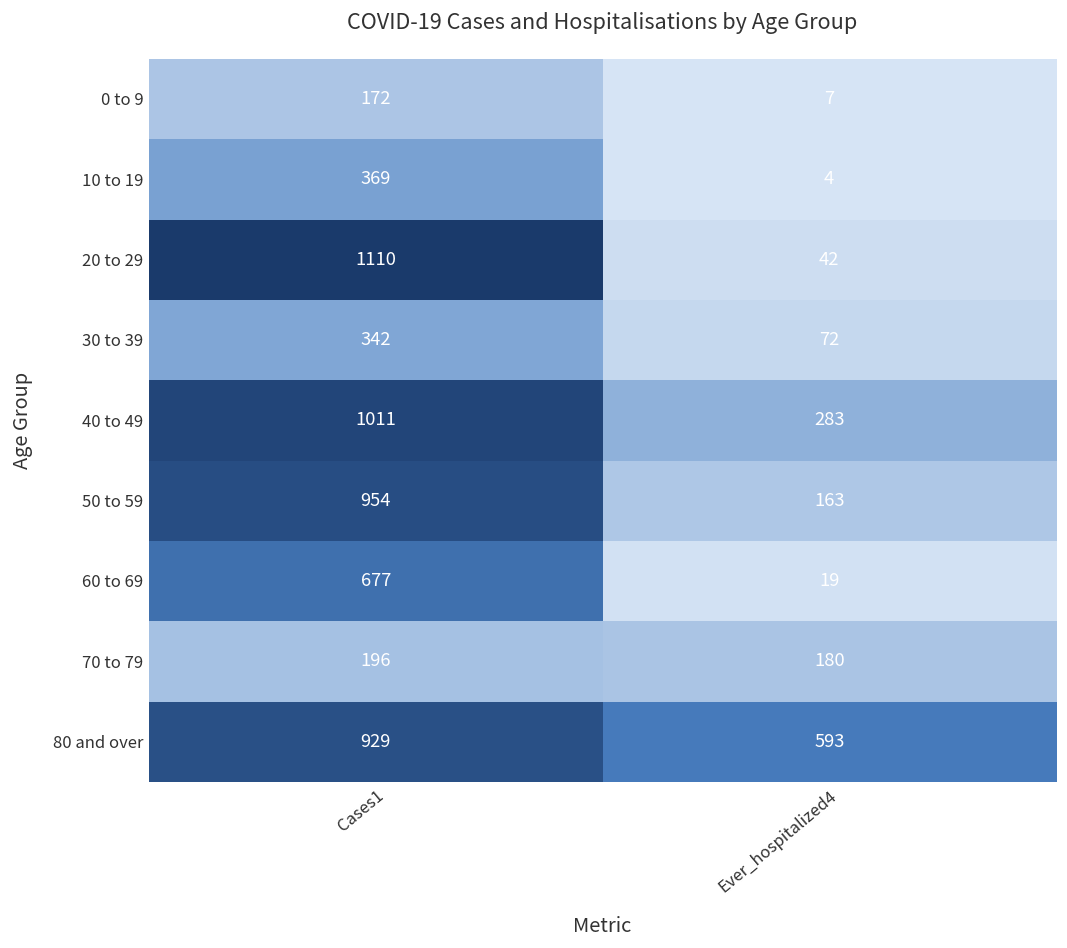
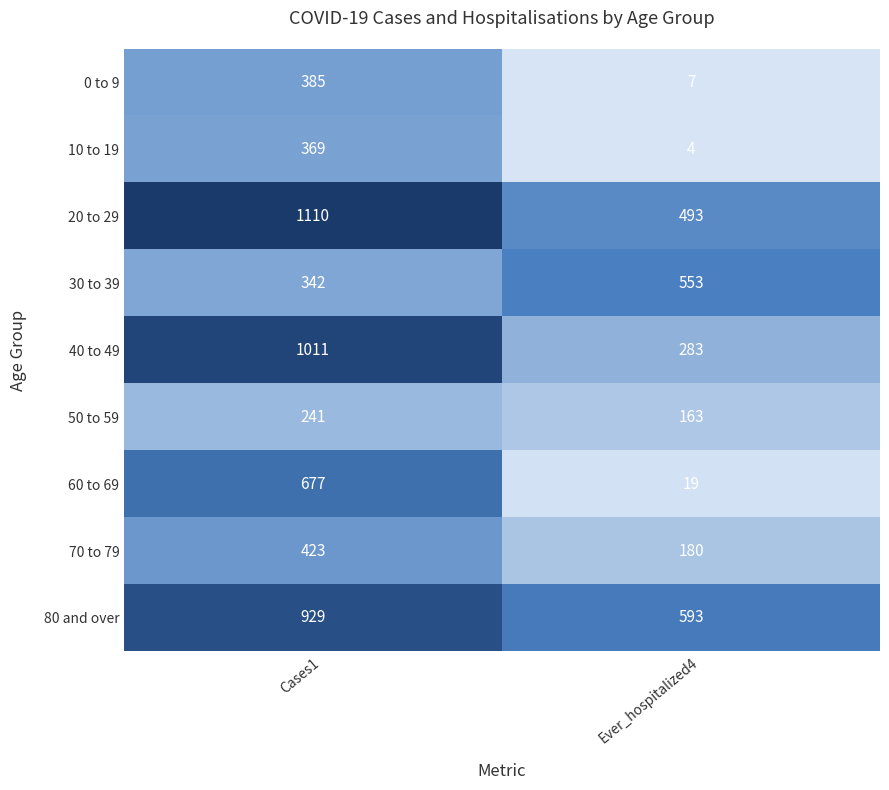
0 to 9, Cases1: 172 -> 385
20 to 29, Ever_hospitalized4: 42 -> 493
30 to 39, Ever_hospitalized4: 72 -> 553
50 to 59, Cases1: 954 -> 241
70 to 79, Cases1: 196 -> 423
